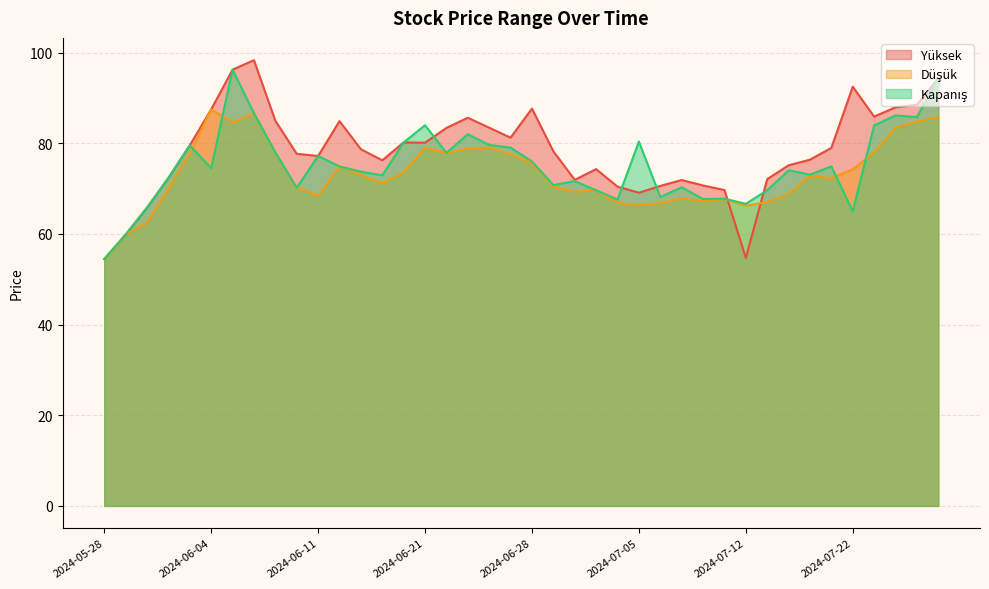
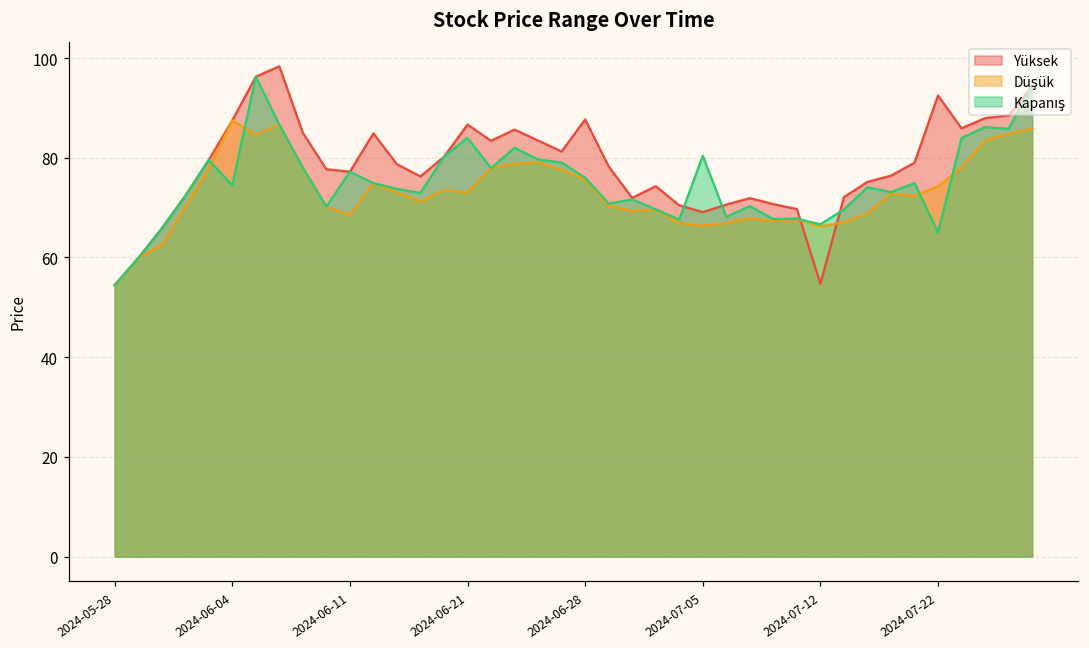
Yüksek, 2024-06-21: 80 -> 87
Düşük, 2024-06-21: 79 -> 73
